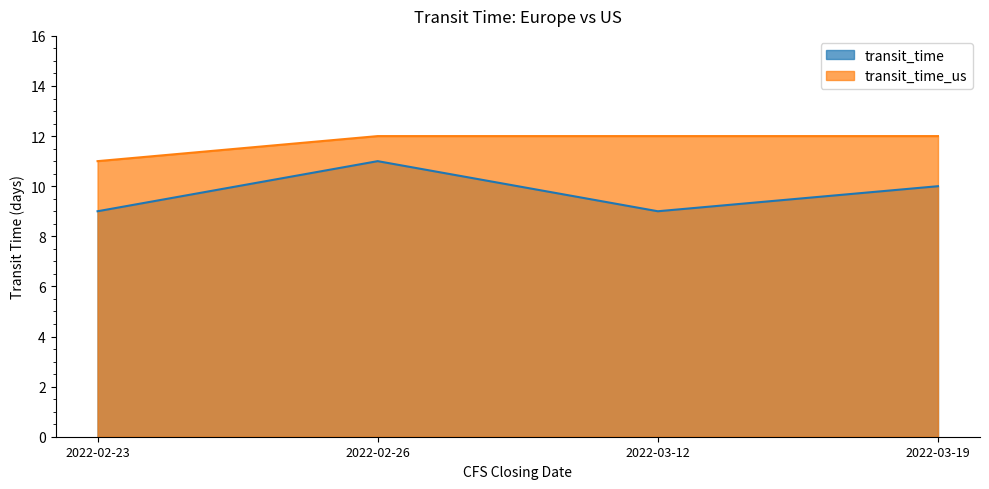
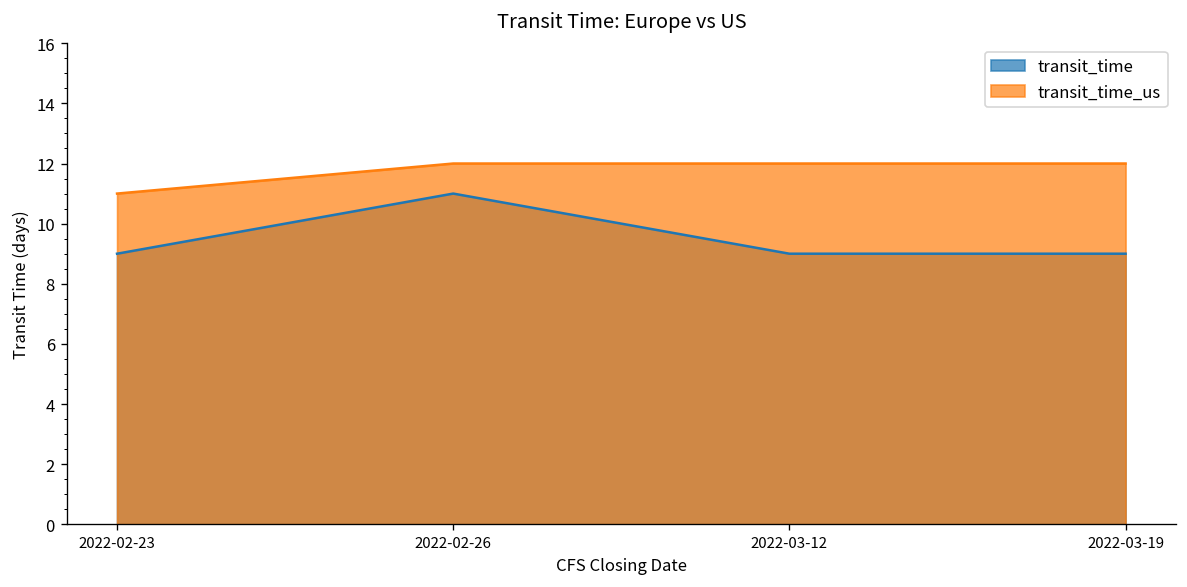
transit_time, 2022-03-19: 10 -> 9
